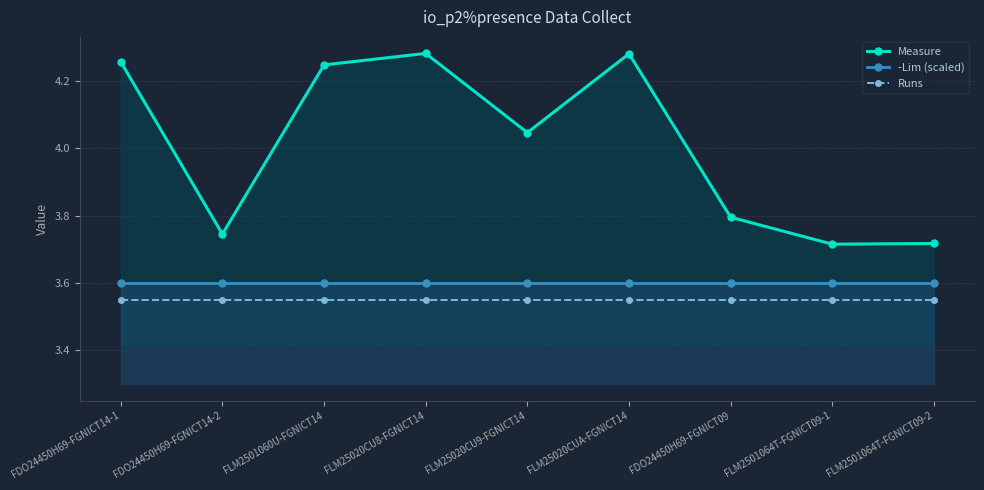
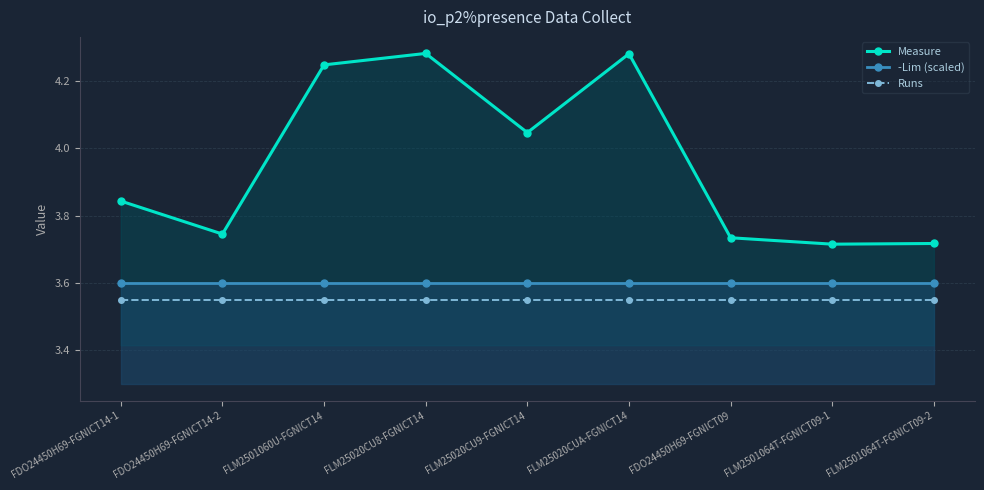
Measure, FDO24450H69-FGNICT14-1: 4.26 -> 3.84
Measure, FDO24450H69-FGNICT09: 3.80 -> 3.73
